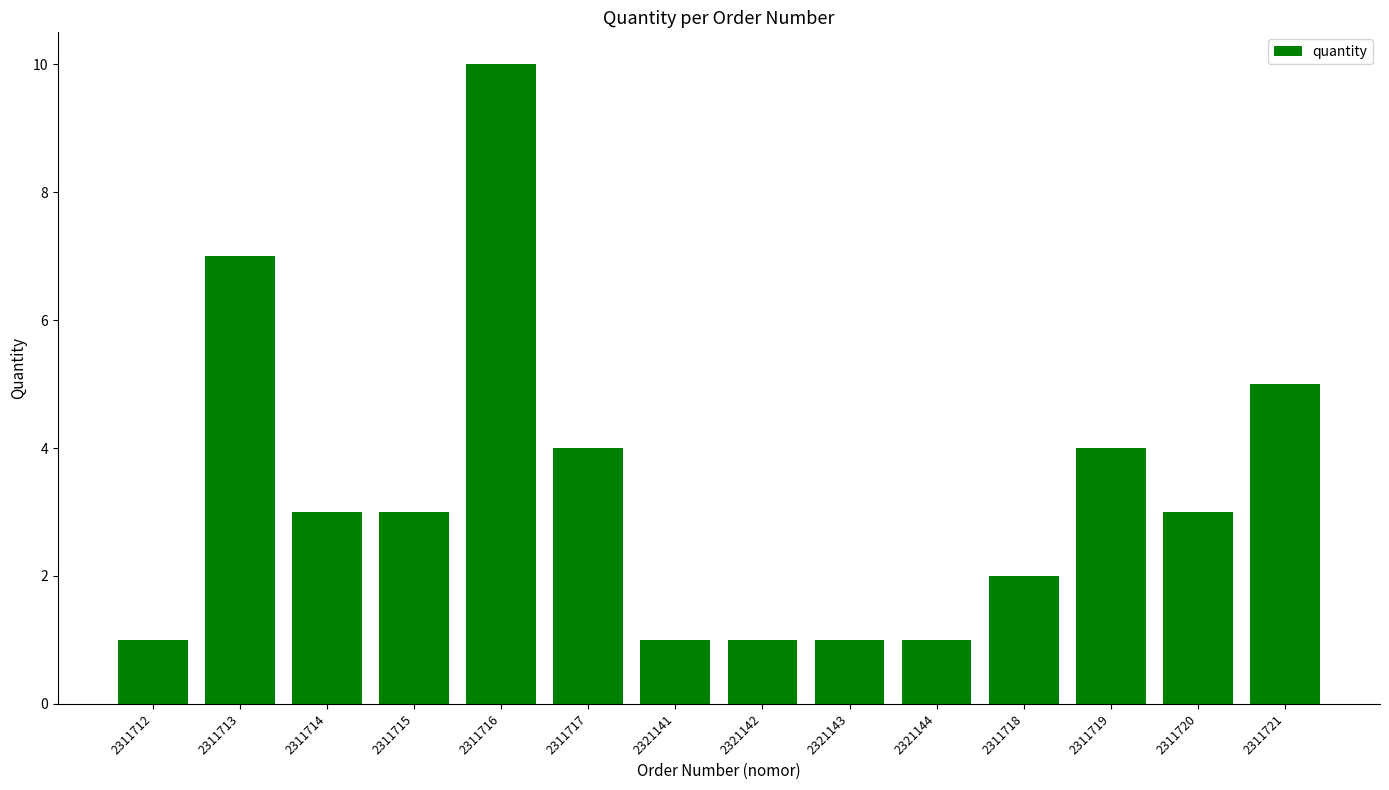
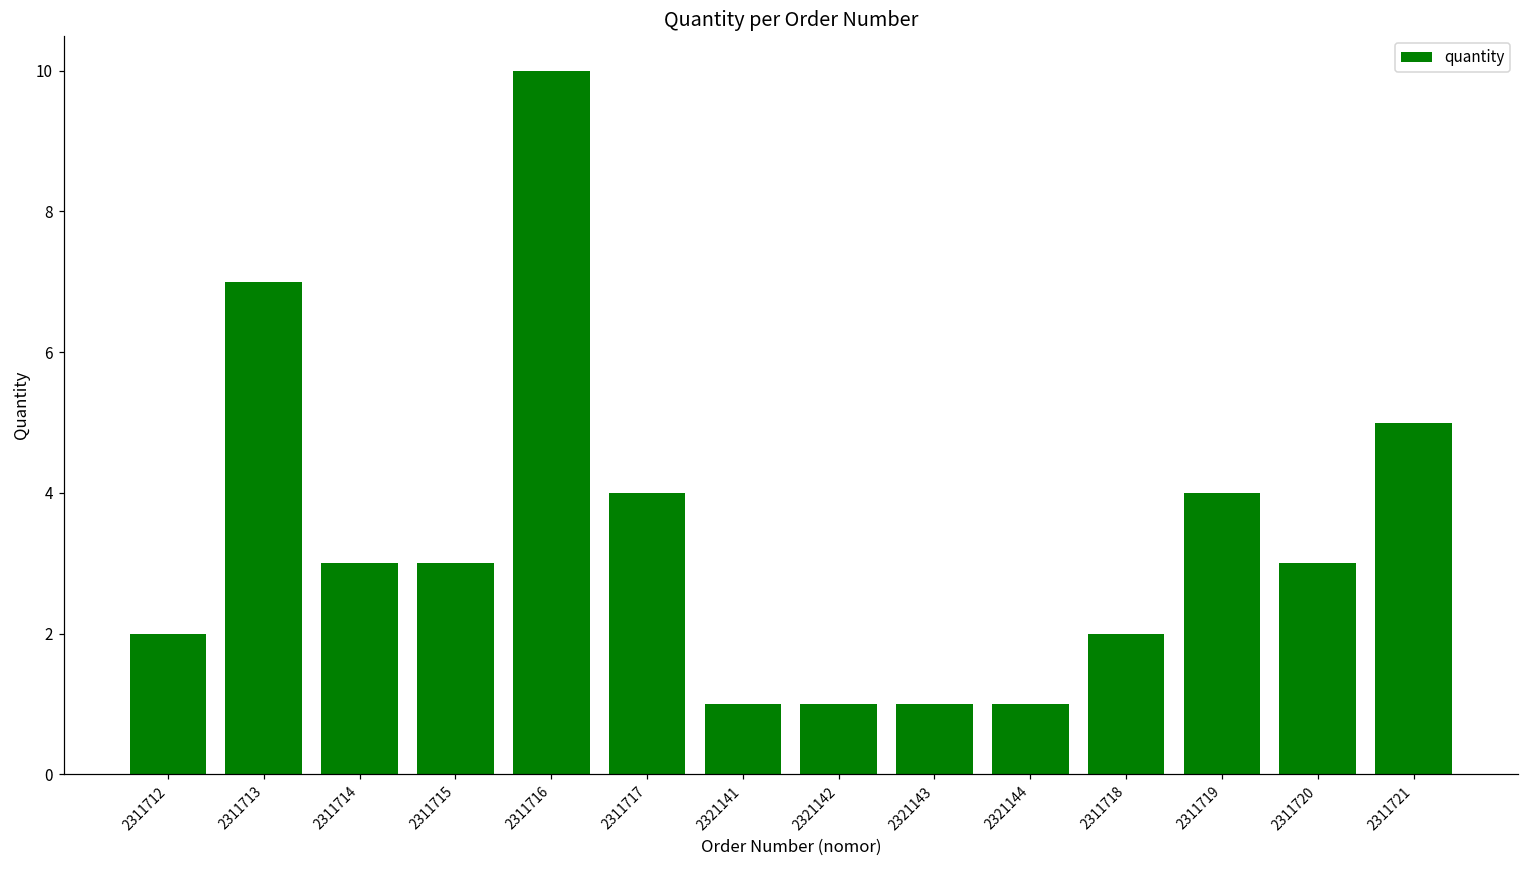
2311712: 1 -> 2
